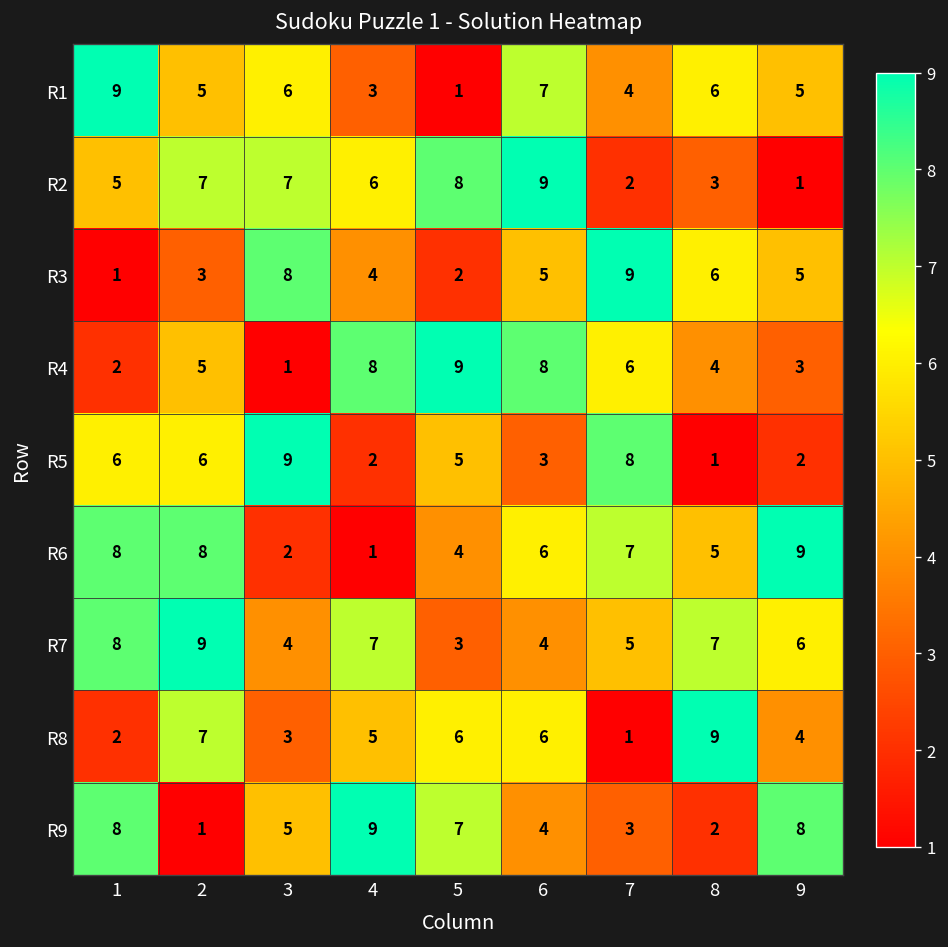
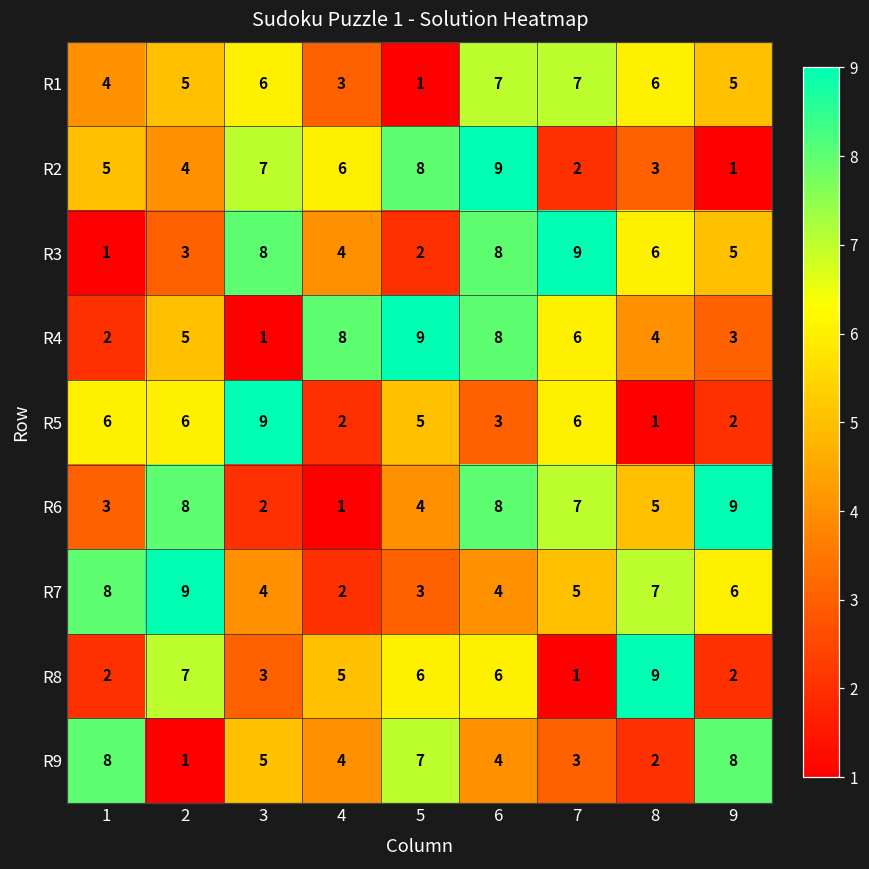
R1, 1: 9 -> 4
R1, 7: 4 -> 7
R2, 2: 7 -> 4
R3, 6: 5 -> 8
R5, 7: 8 -> 6
R6, 1: 8 -> 3
R6, 6: 6 -> 8
R7, 4: 7 -> 2
R8, 9: 4 -> 2
R9, 4: 9 -> 4
